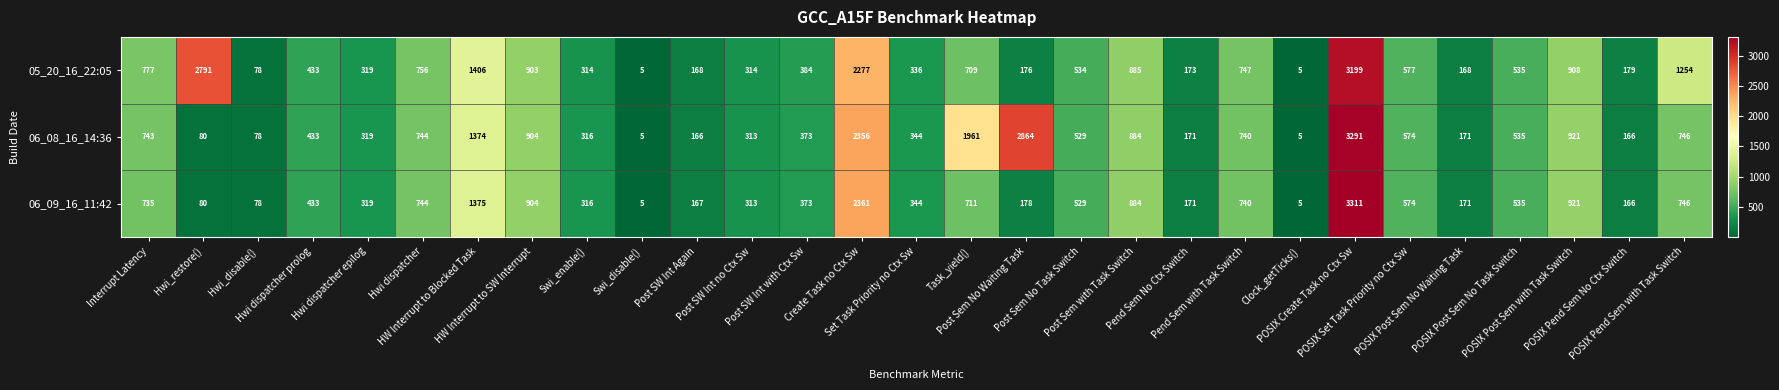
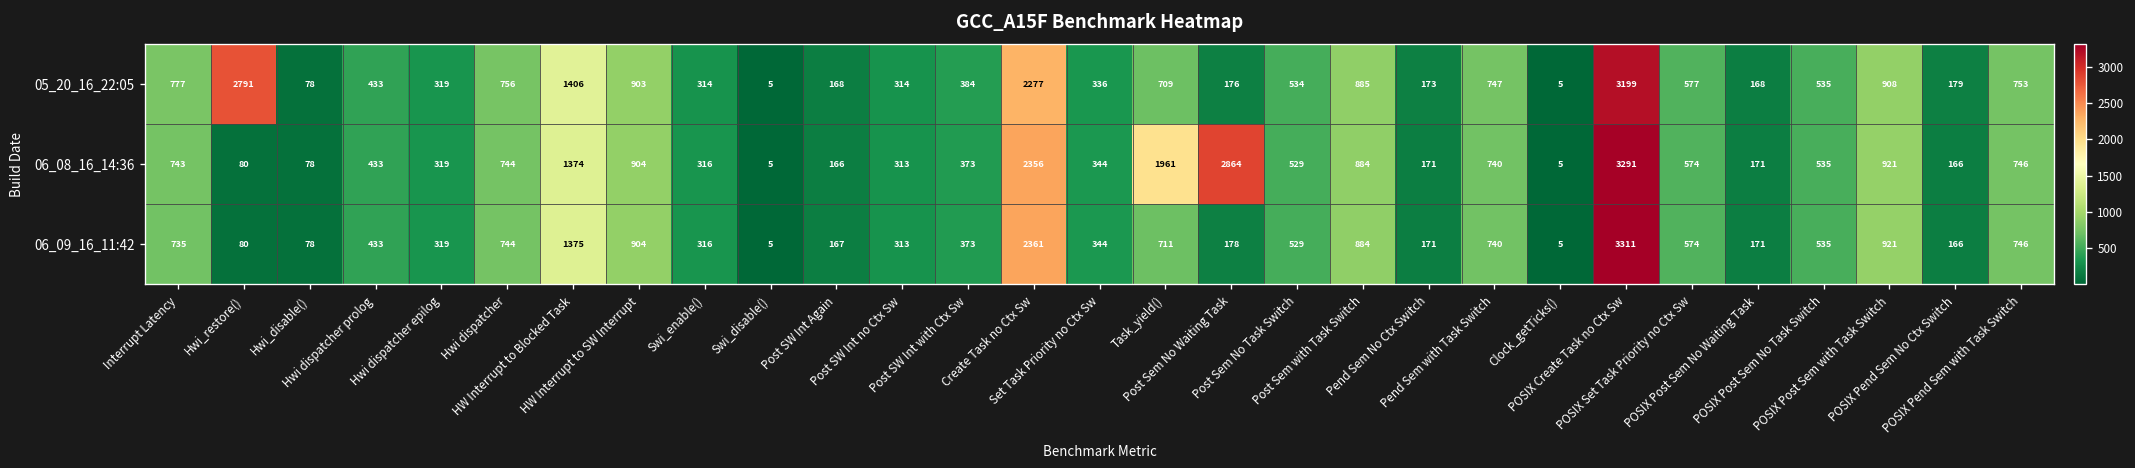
05_20_16_22:05, POSIX Pend Sem with Task Switch: 1254 -> 753
